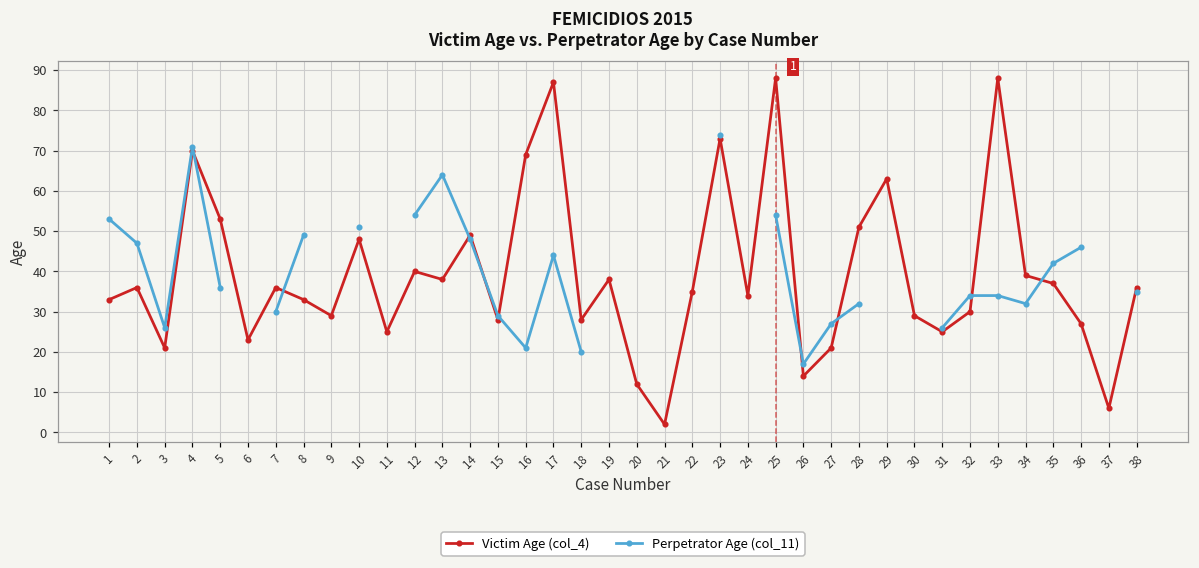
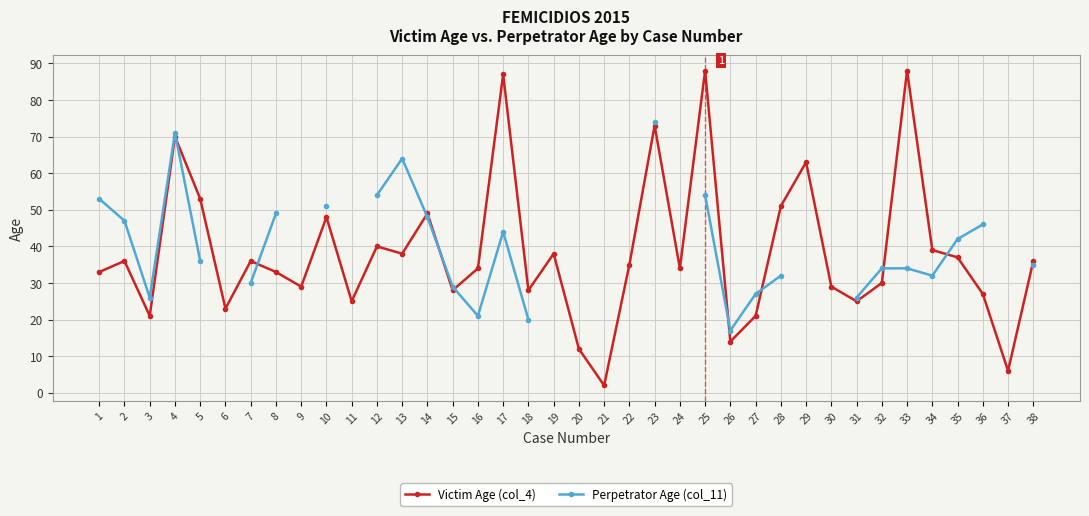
Victim Age (col_4), 16: 69 -> 34
